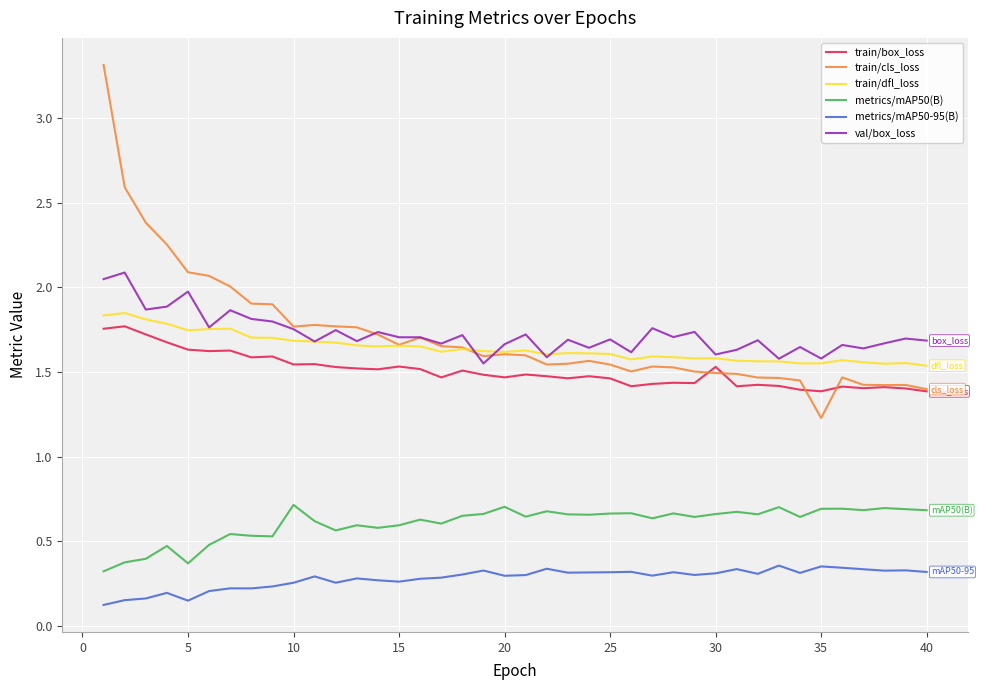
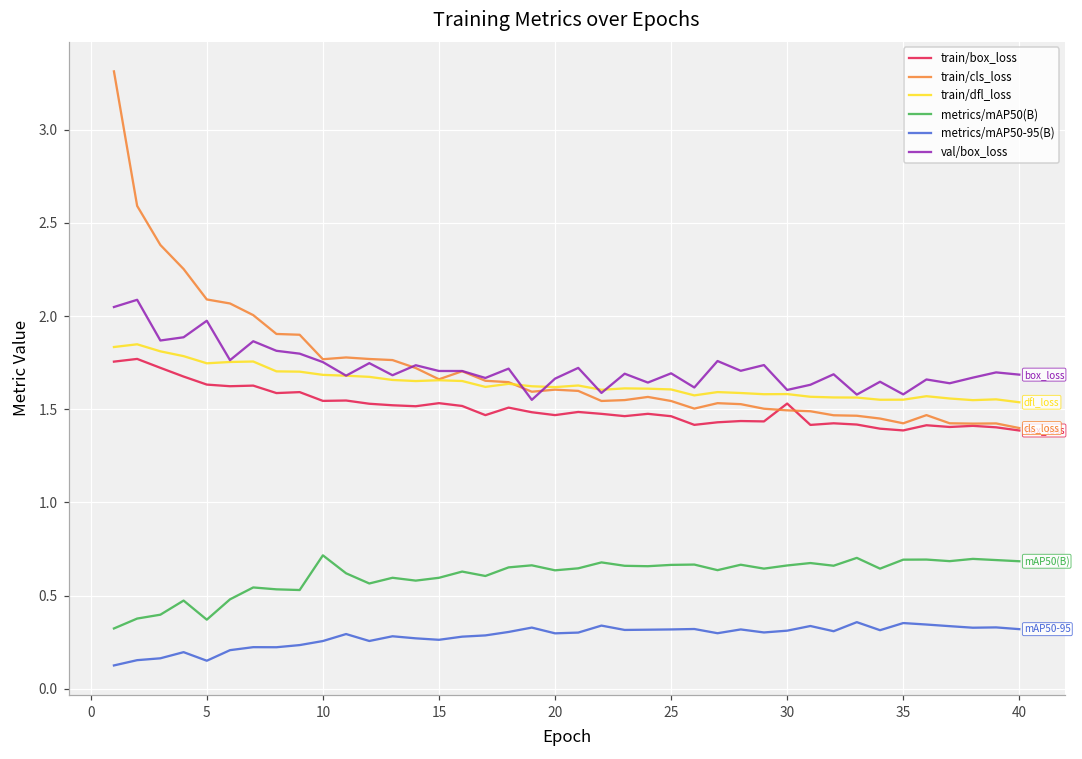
metrics/mAP50(B), 20: 0.70 -> 0.64
train/cls_loss, 35: 1.23 -> 1.42
